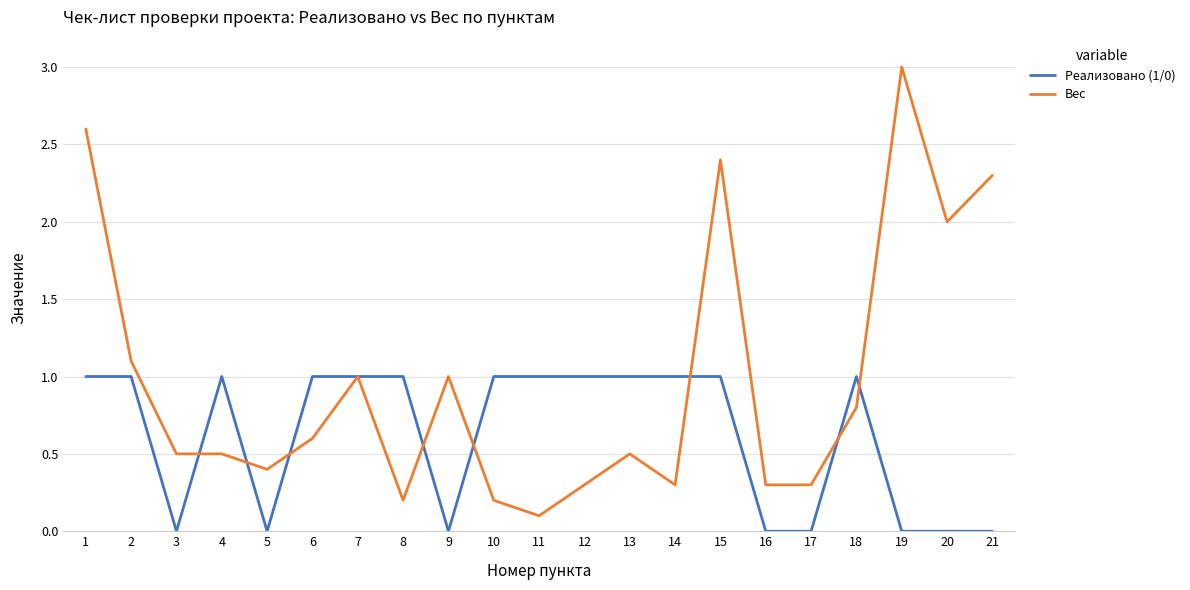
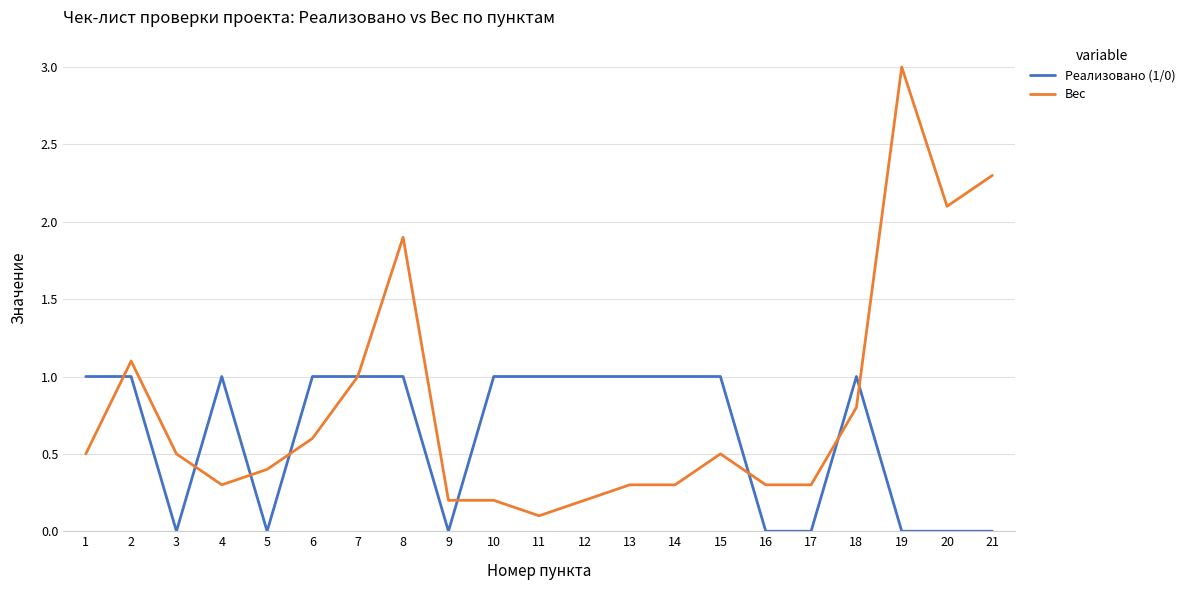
Вес, 1: 2.6 -> 0.5
Вес, 4: 0.5 -> 0.3
Вес, 8: 0.2 -> 1.9
Вес, 9: 1.0 -> 0.2
Вес, 12: 0.3 -> 0.2
Вес, 13: 0.5 -> 0.3
Вес, 15: 2.4 -> 0.5
Вес, 20: 2.0 -> 2.1
